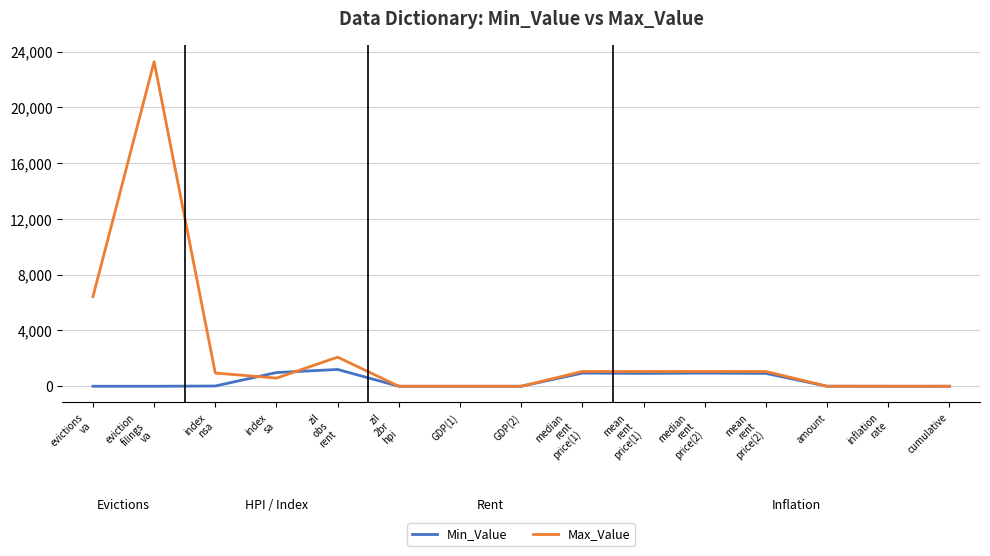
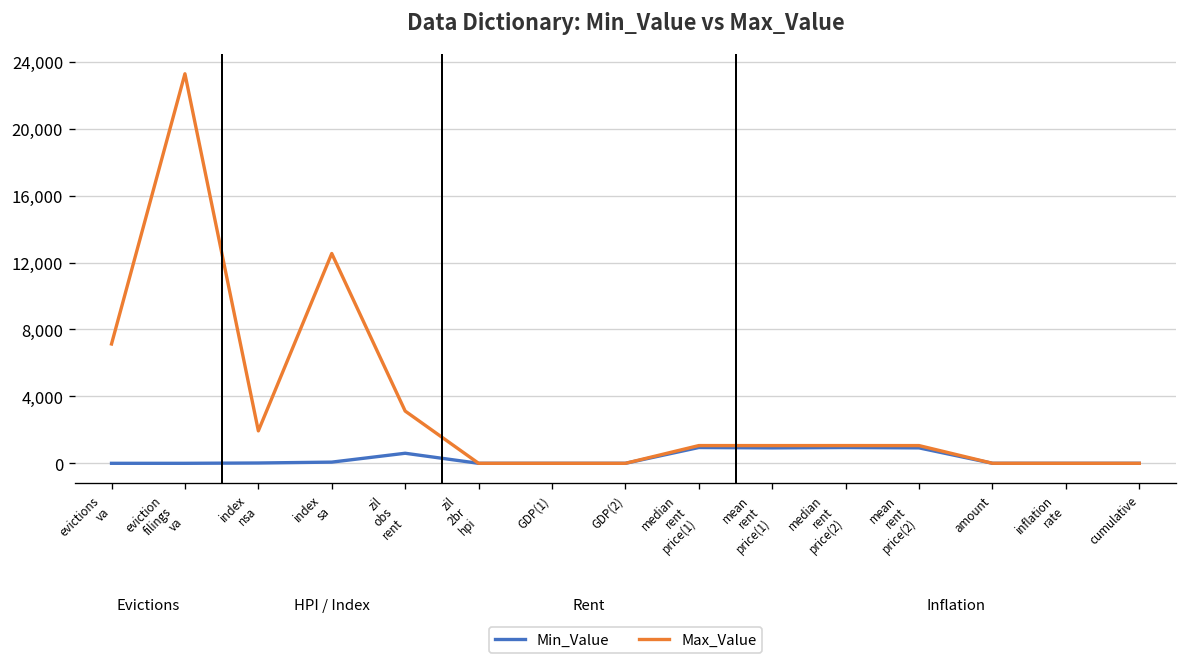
Max_Value, evictions va: 6,400 -> 7,100
Max_Value, index nsa: 900 -> 1,900
Min_Value, index sa: 1,000 -> 100
Max_Value, index sa: 600 -> 12,500
Min_Value, zil obs rent: 1,200 -> 600
Max_Value, zil obs rent: 2,100 -> 3,100
